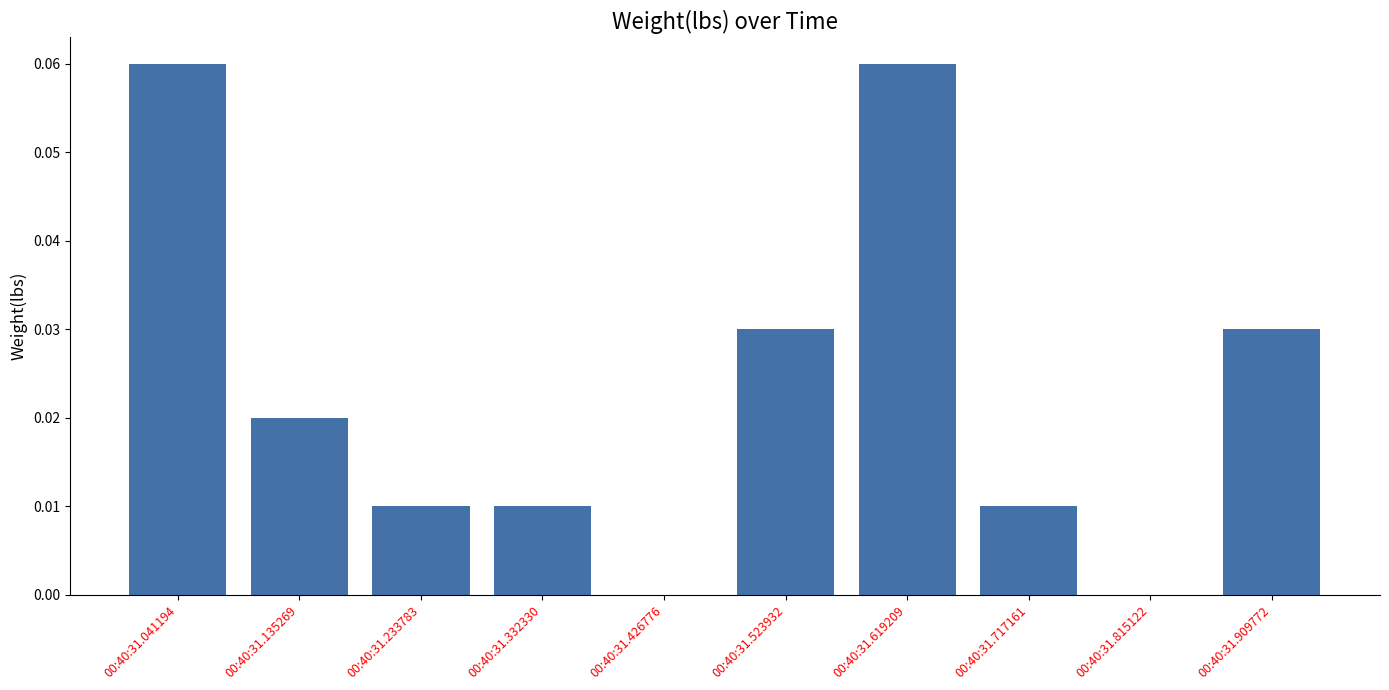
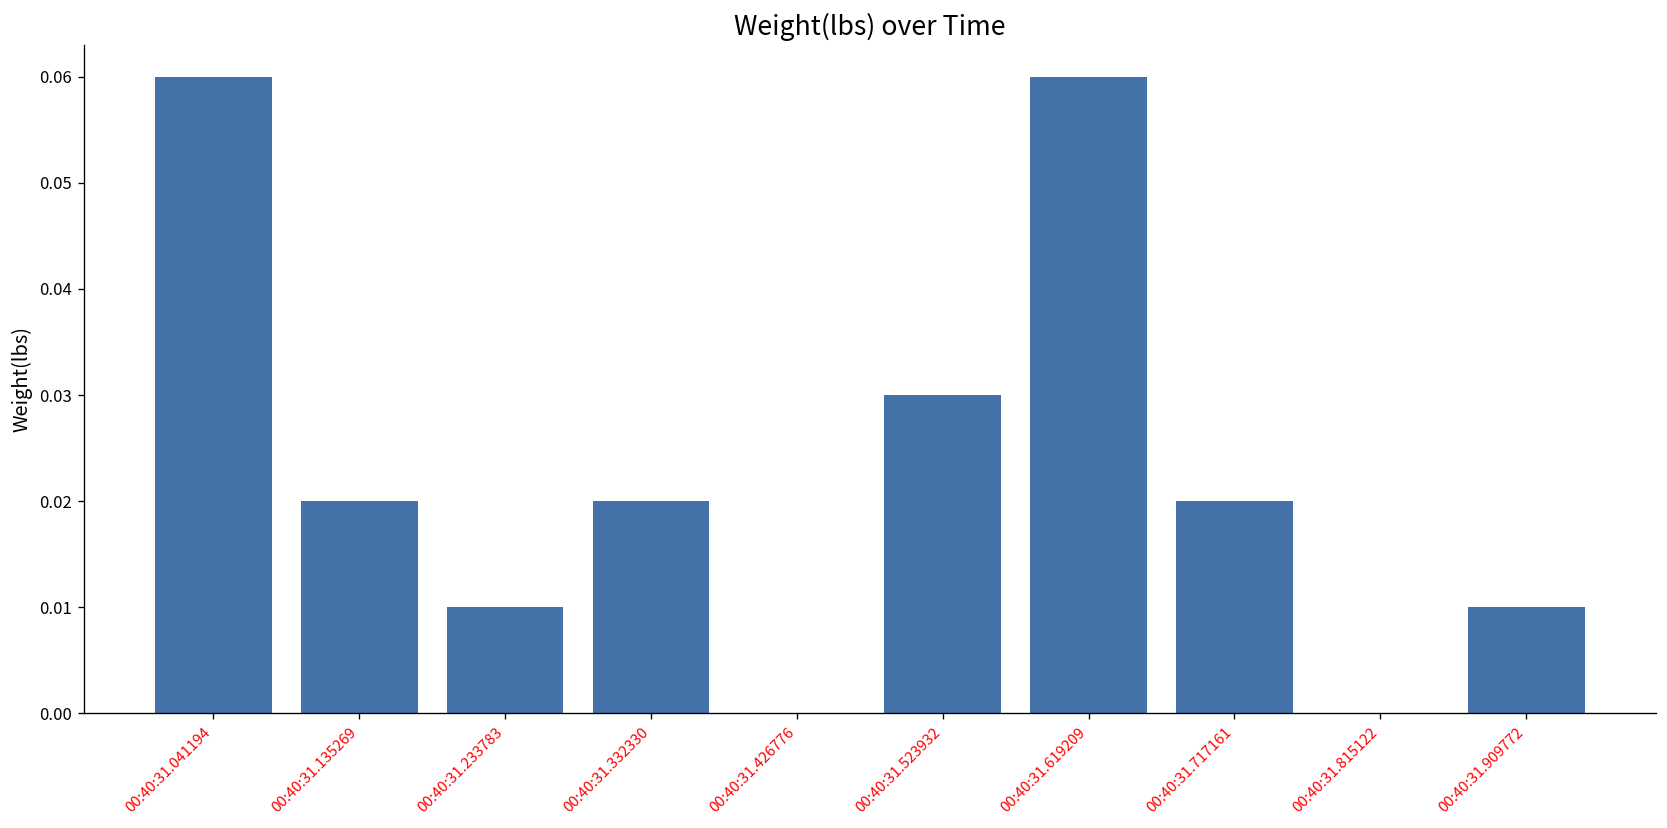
00:40:31.332330: 0.01 -> 0.02
00:40:31.717161: 0.01 -> 0.02
00:40:31.909772: 0.03 -> 0.01
